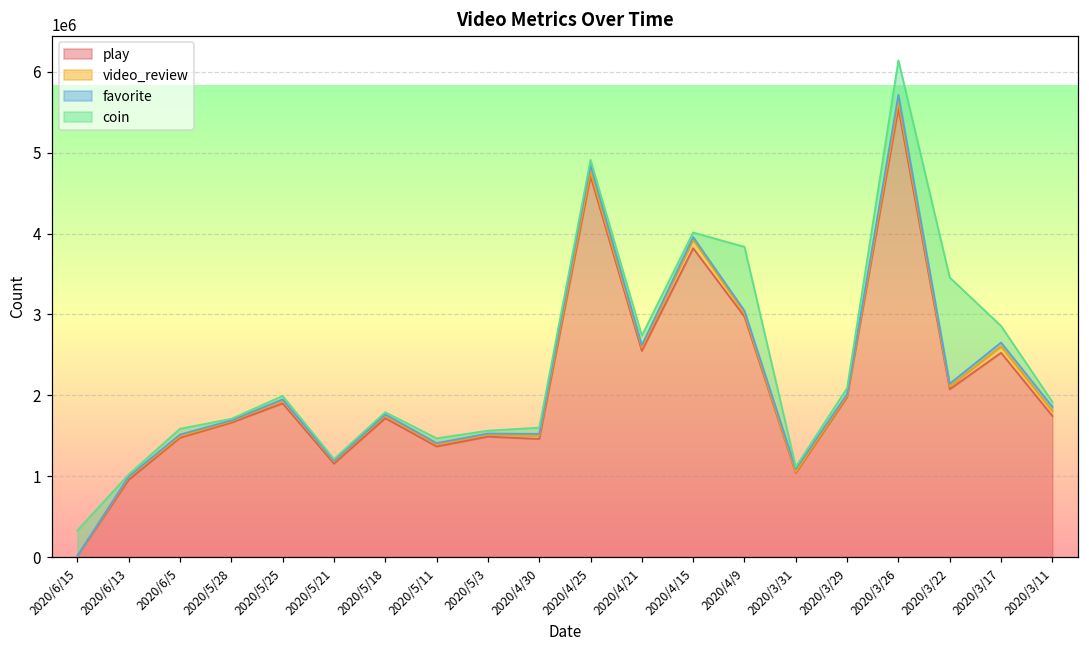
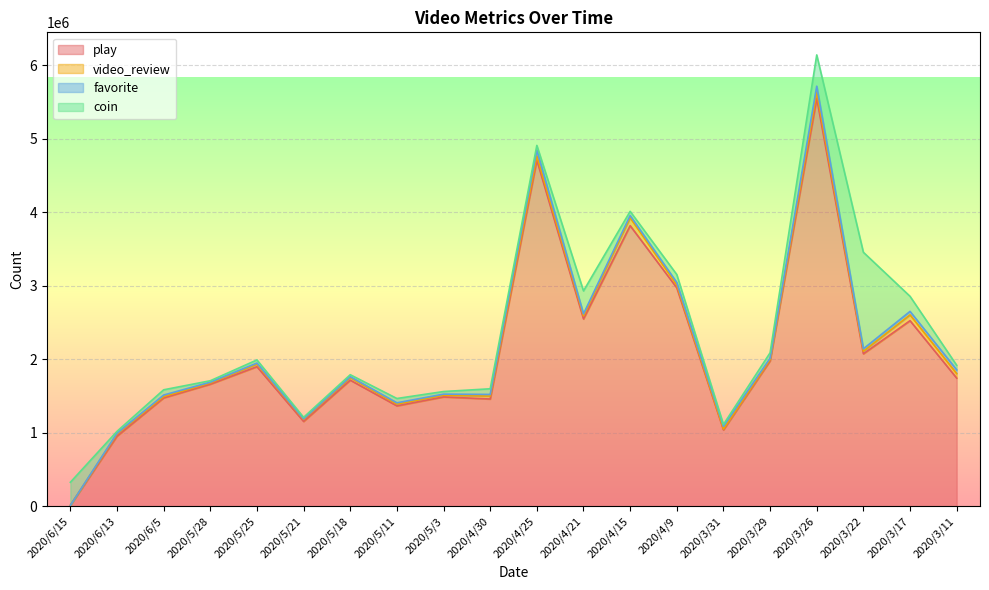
coin, 2020/4/21: 100000 -> 300000
coin, 2020/4/9: 800000 -> 100000
